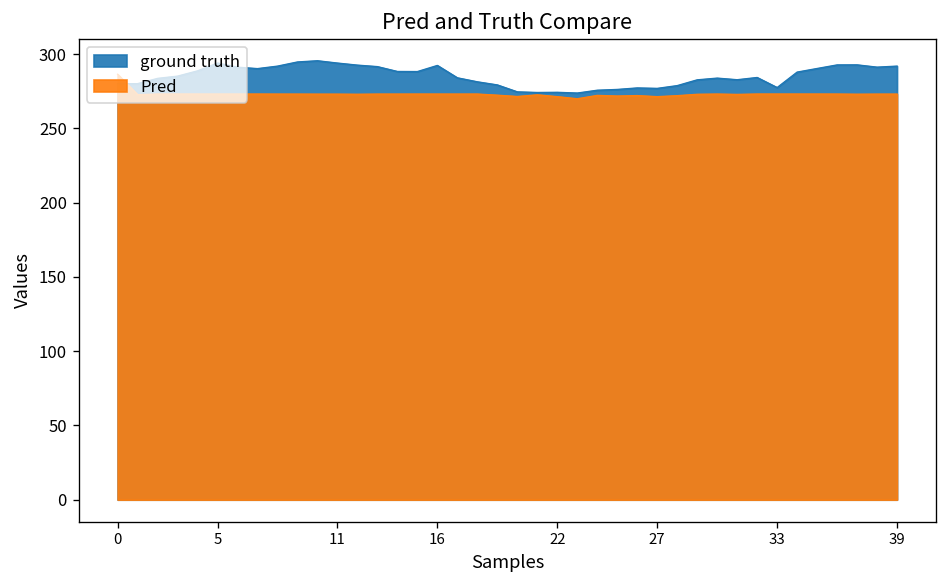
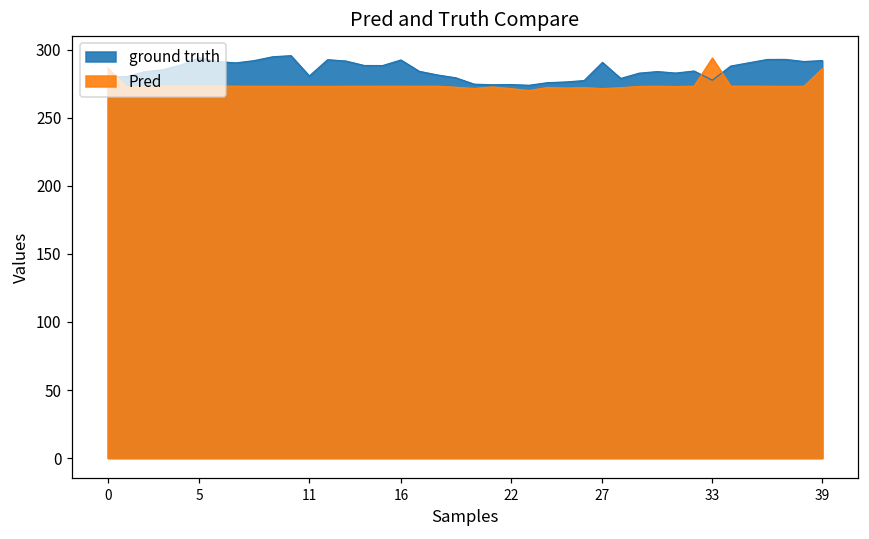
ground truth, 11: 294 -> 281
ground truth, 27: 277 -> 291
Pred, 33: 273 -> 294
Pred, 39: 273 -> 286
